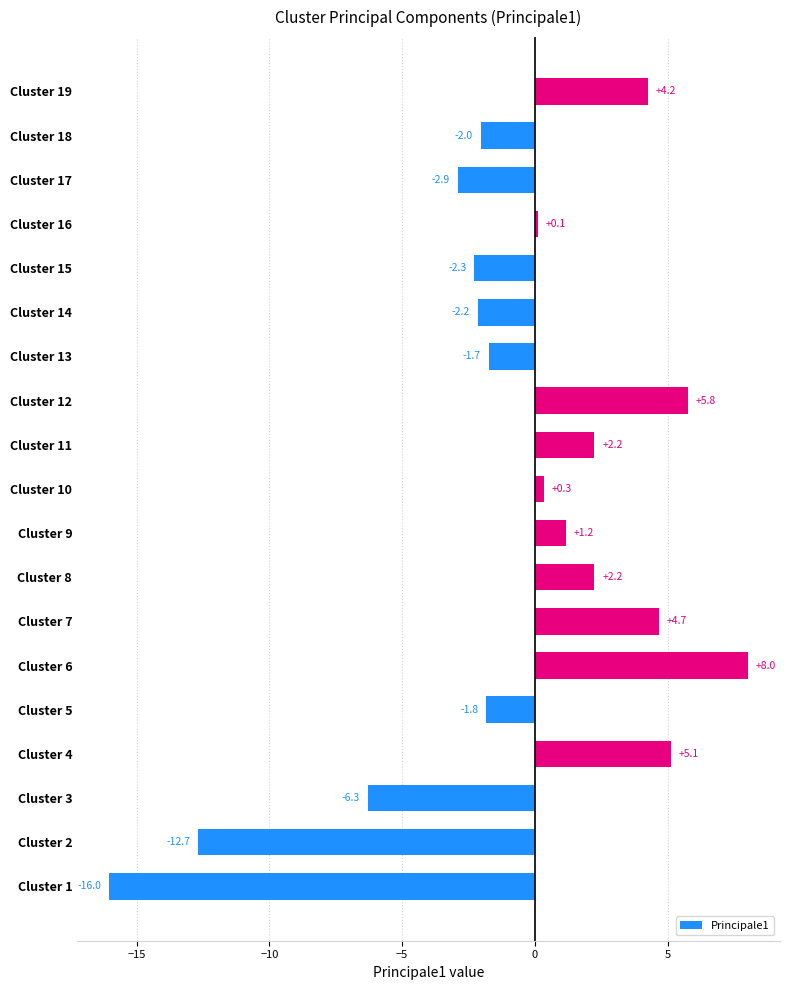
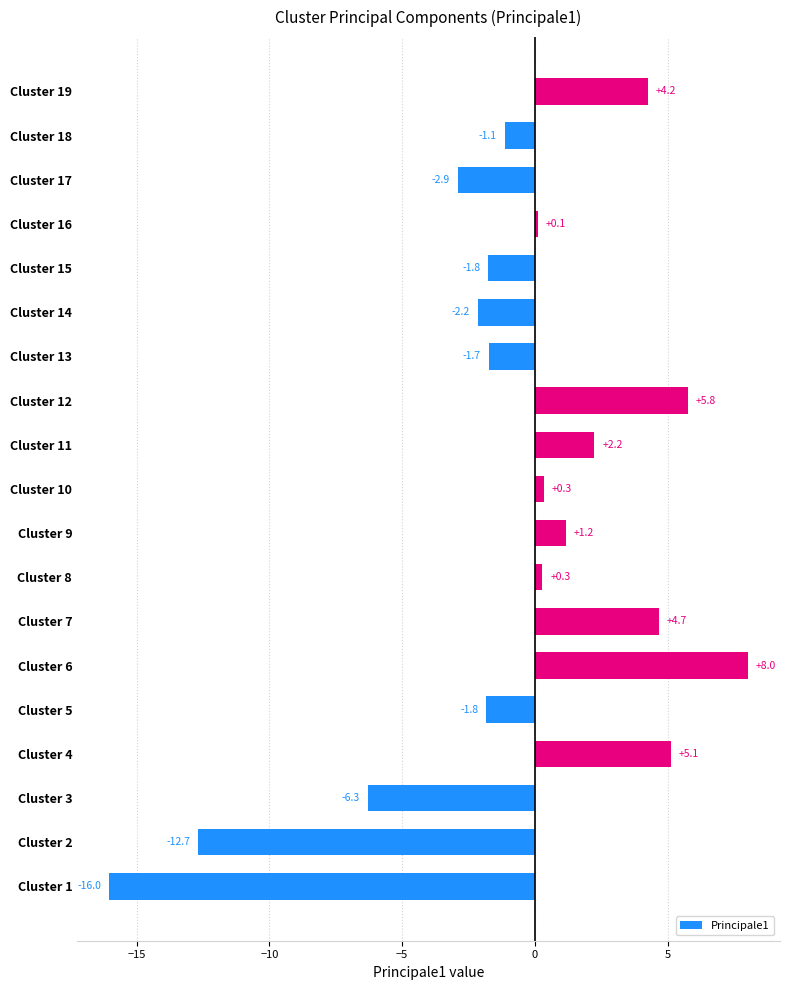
Cluster 18: -2.0 -> -1.1
Cluster 15: -2.3 -> -1.8
Cluster 8: +2.2 -> +0.3
